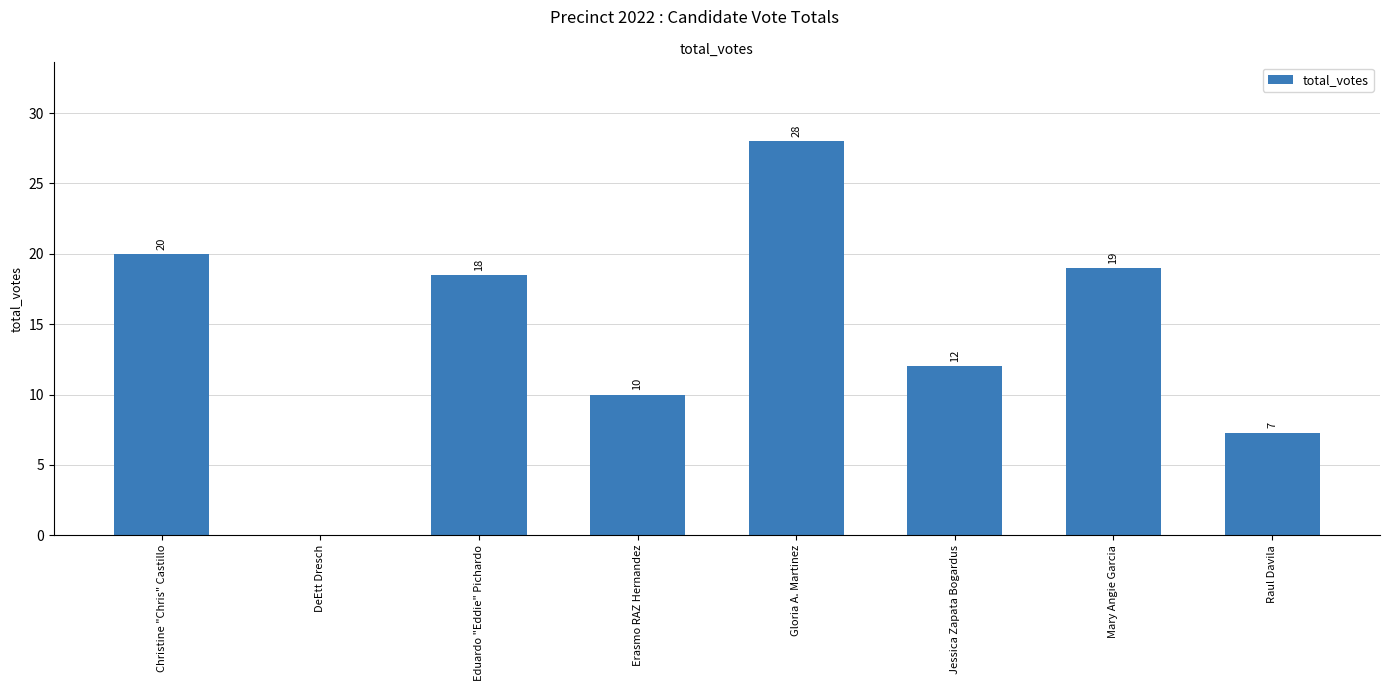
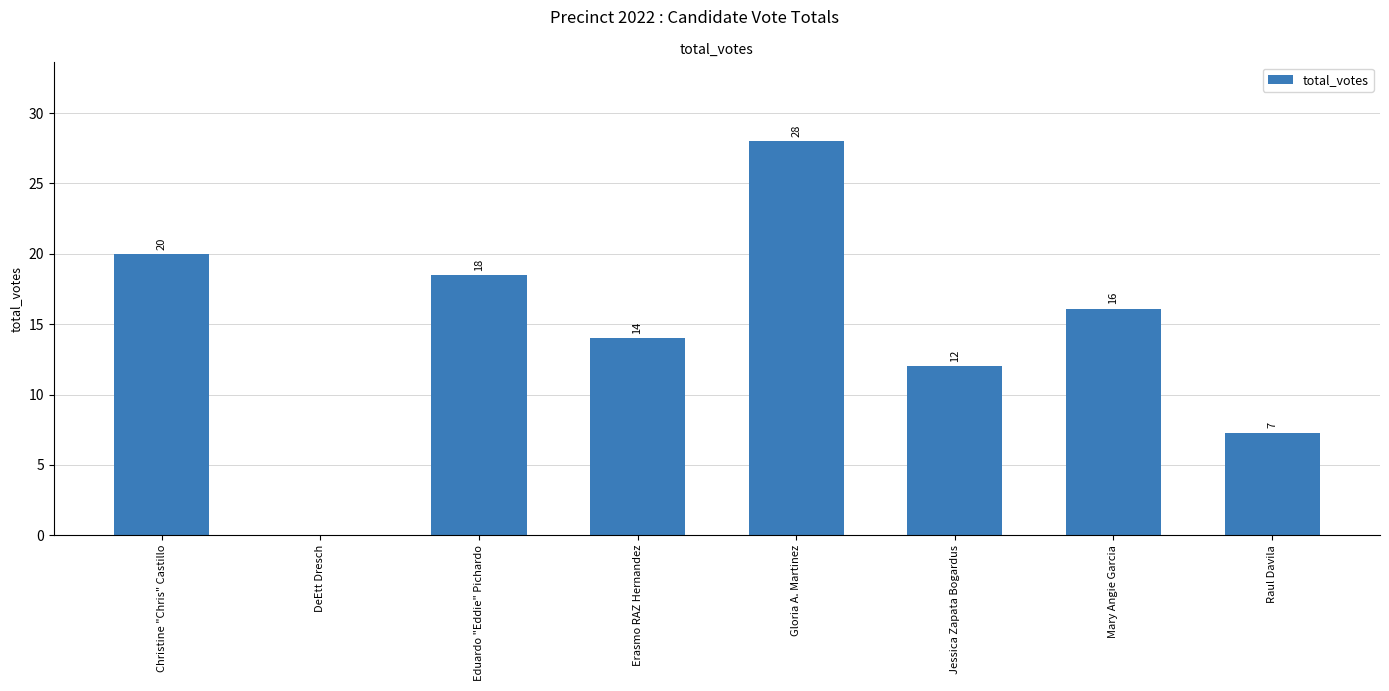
Erasmo RAZ Hernandez: 10 -> 14
Mary Angie Garcia: 19 -> 16
